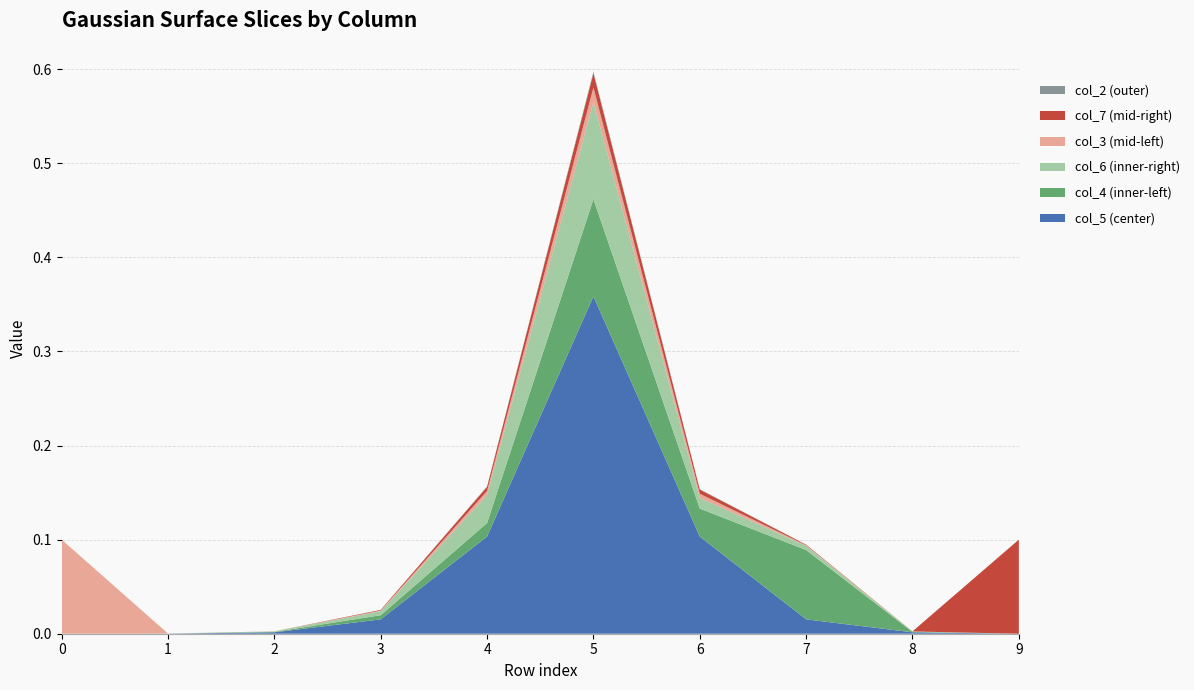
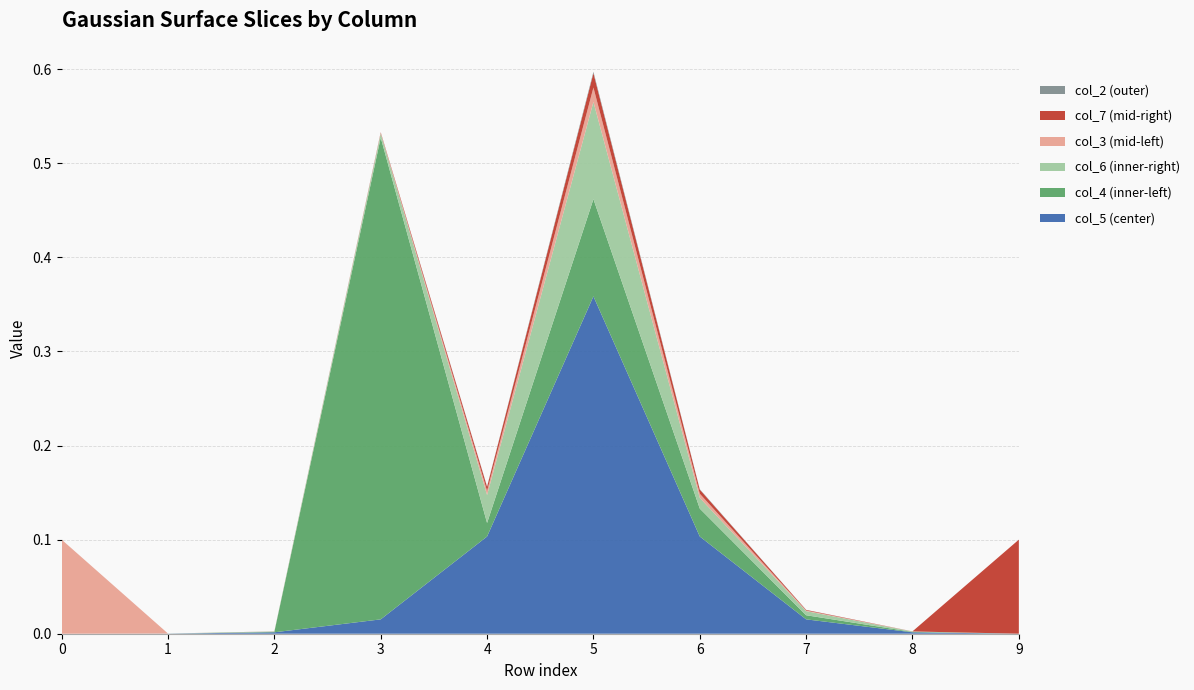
col_4 (inner-left), 3: 0.00 -> 0.51
col_4 (inner-left), 7: 0.07 -> 0.00
